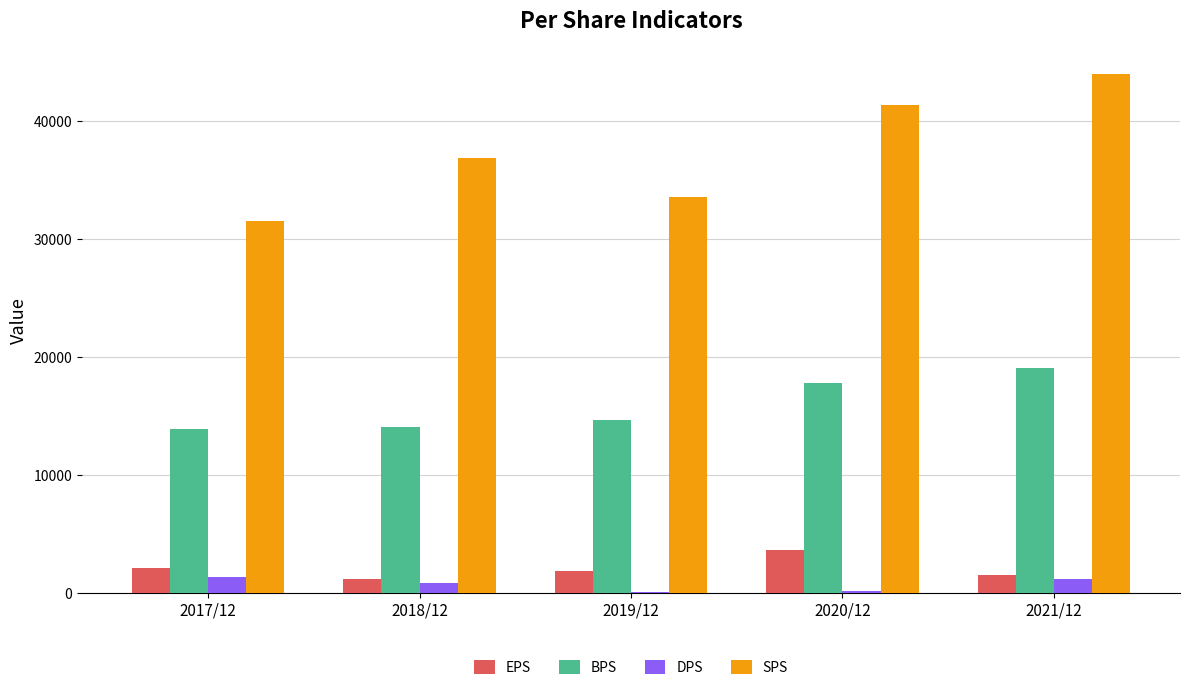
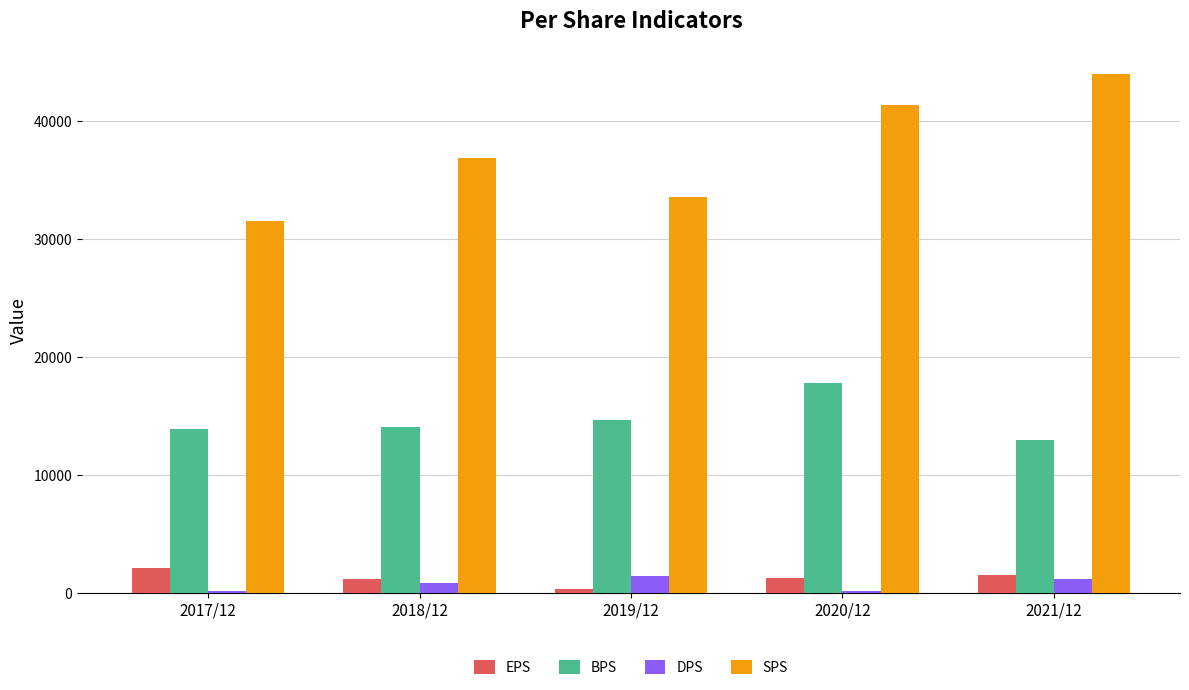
DPS, 2017/12: 1300 -> 100
EPS, 2019/12: 1800 -> 300
DPS, 2019/12: 0 -> 1400
EPS, 2020/12: 3600 -> 1300
BPS, 2021/12: 19000 -> 12900
